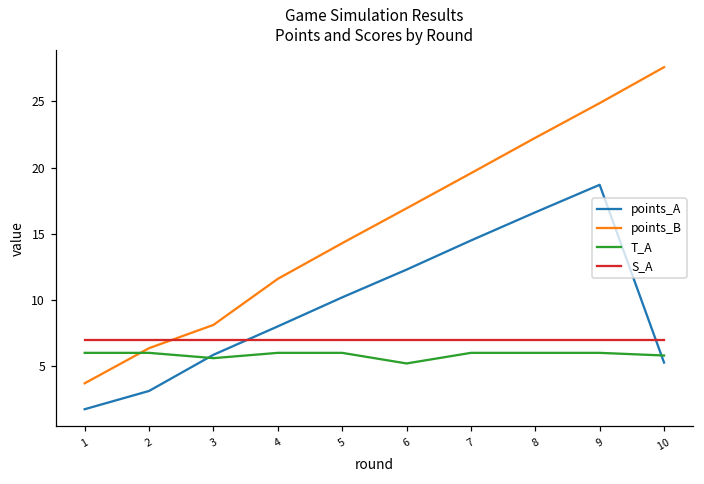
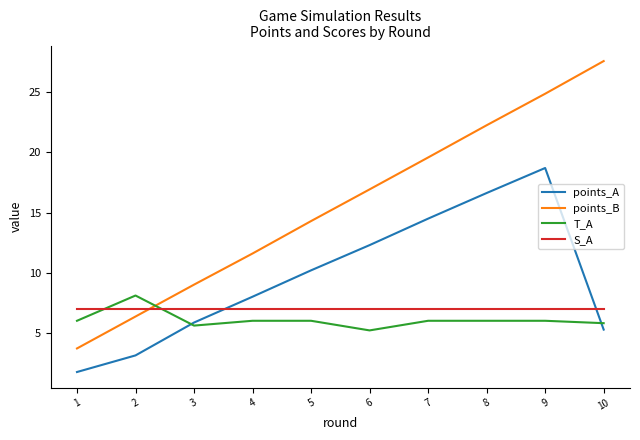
T_A, 2: 6.0 -> 8.1
points_B, 3: 8.1 -> 9.0
